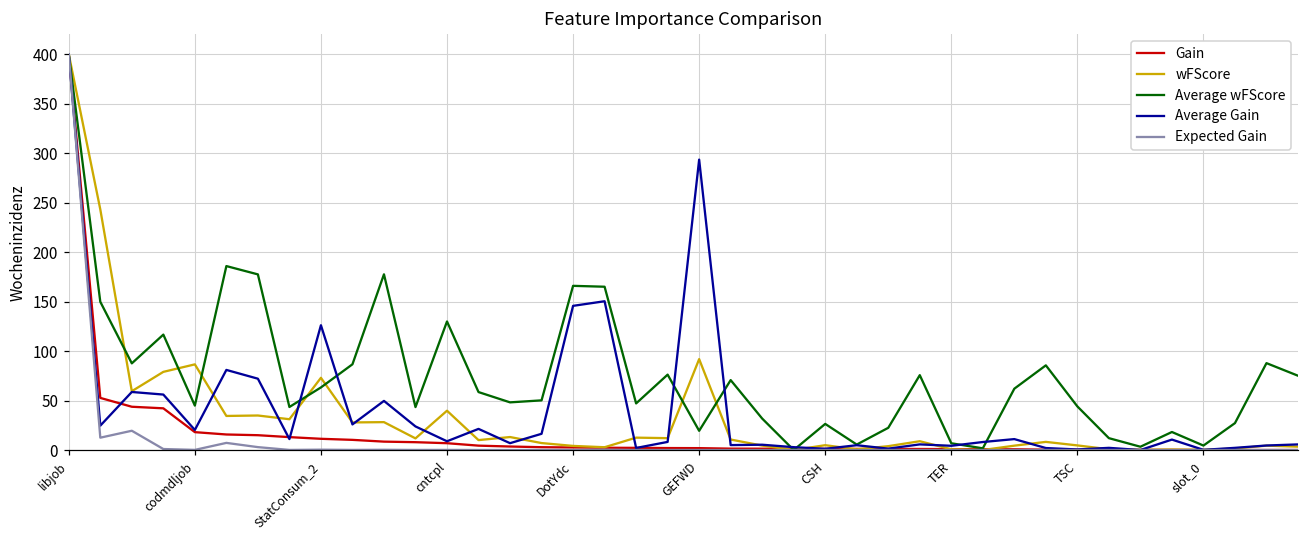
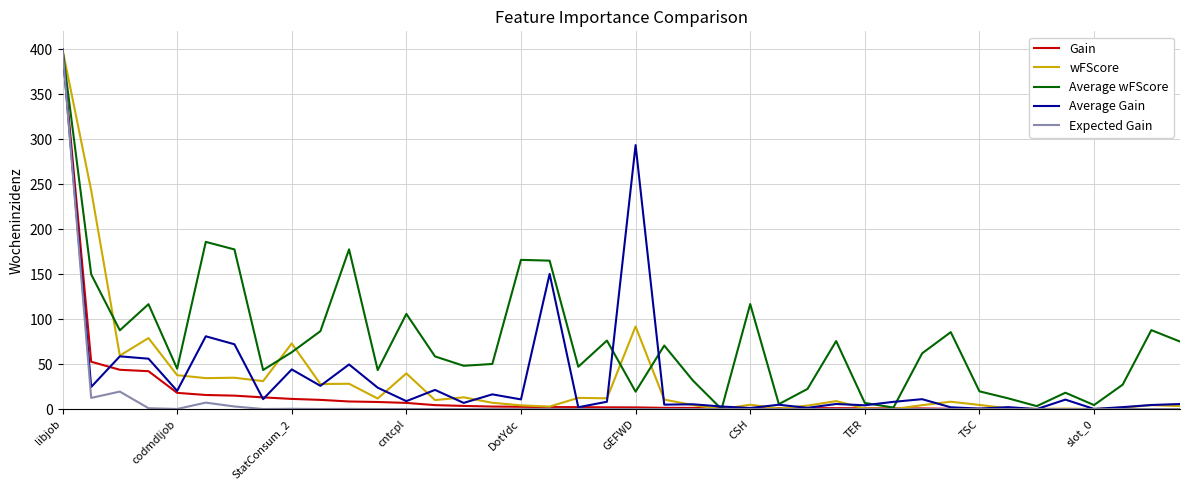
wFScore, codmdljob: 90 -> 40
Average Gain, StatConsum_2: 130 -> 40
Average wFScore, cntcpl: 130 -> 110
Average Gain, DotYdc: 150 -> 10
Average wFScore, CSH: 30 -> 120
Average wFScore, TSC: 40 -> 20
